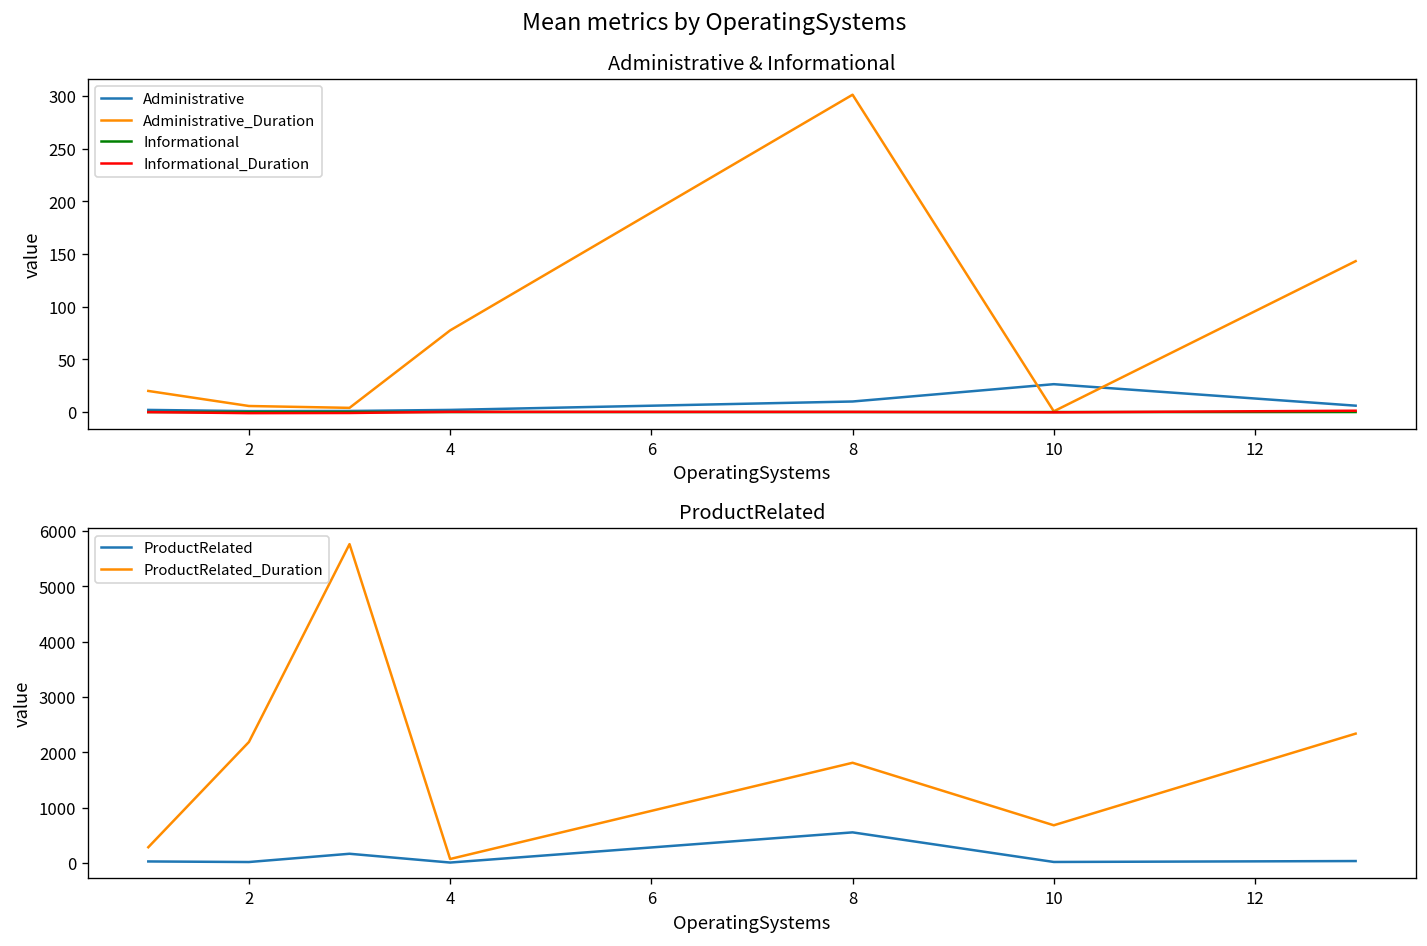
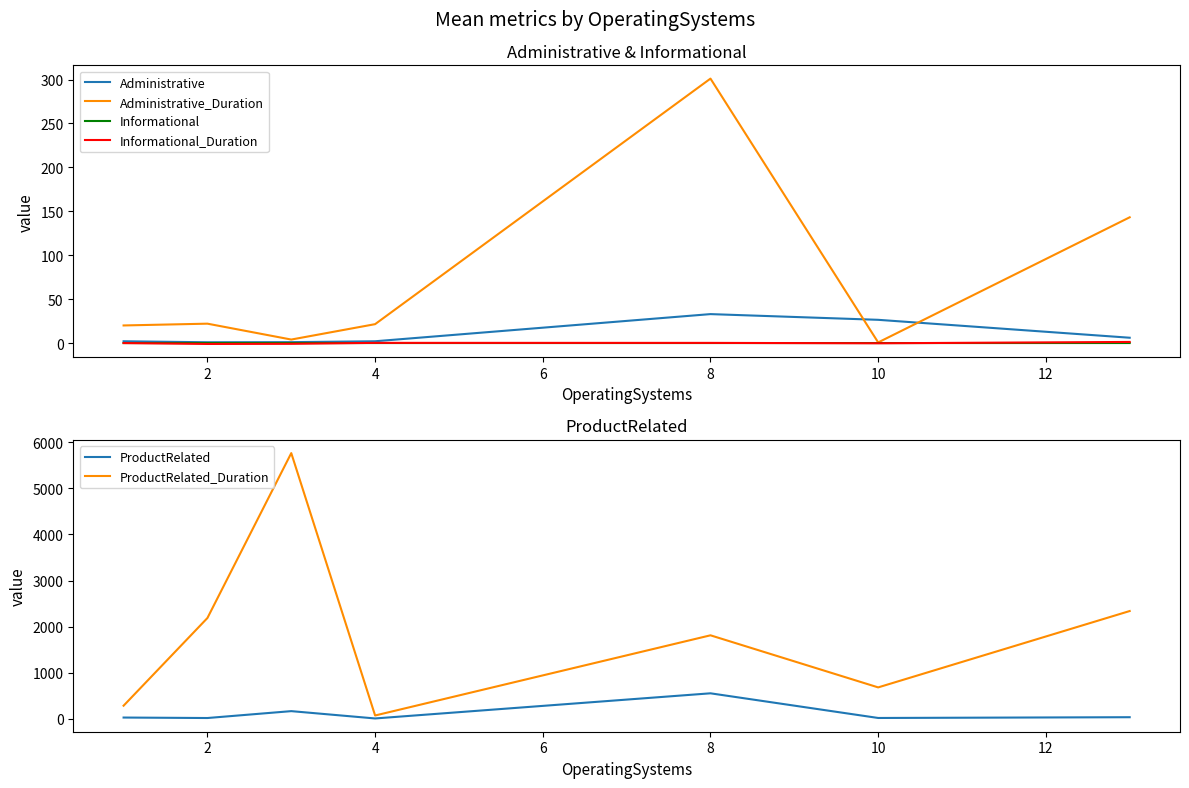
Administrative & Informational, Administrative_Duration, 2: 10 -> 20
Administrative & Informational, Administrative_Duration, 4: 80 -> 20
Administrative & Informational, Administrative, 8: 10 -> 30
